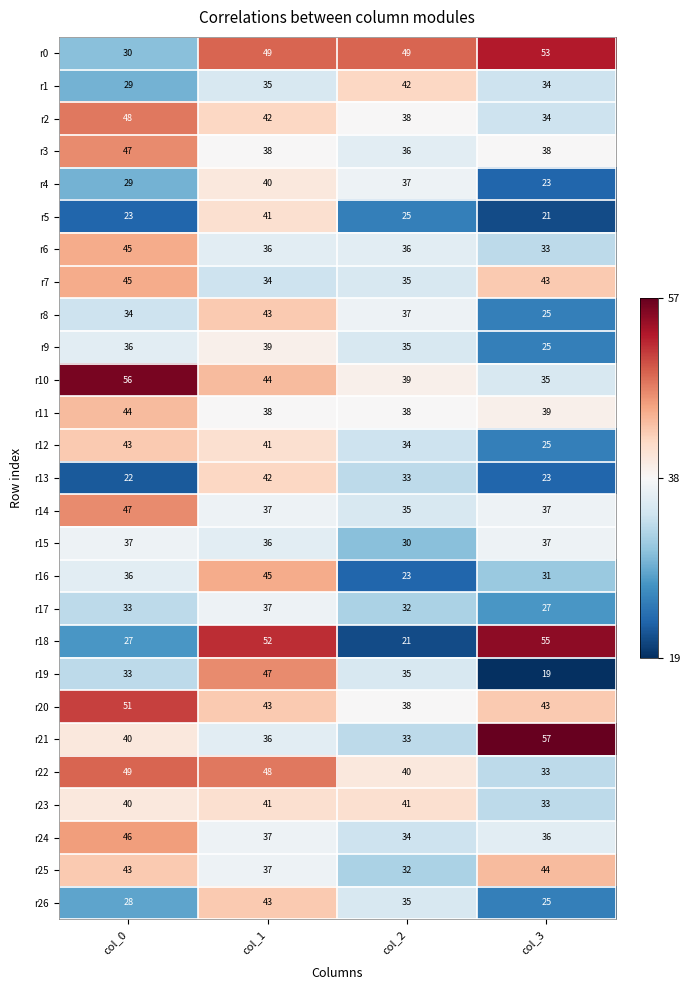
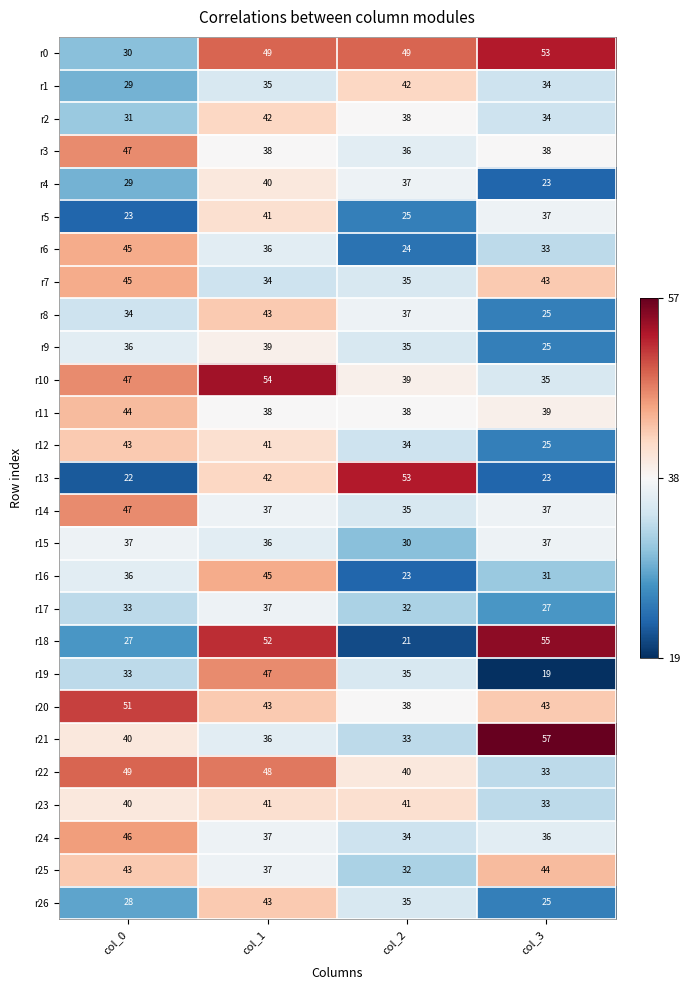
r2, col_0: 48 -> 31
r5, col_3: 21 -> 37
r6, col_2: 36 -> 24
r10, col_0: 56 -> 47
r10, col_1: 44 -> 54
r13, col_2: 33 -> 53
